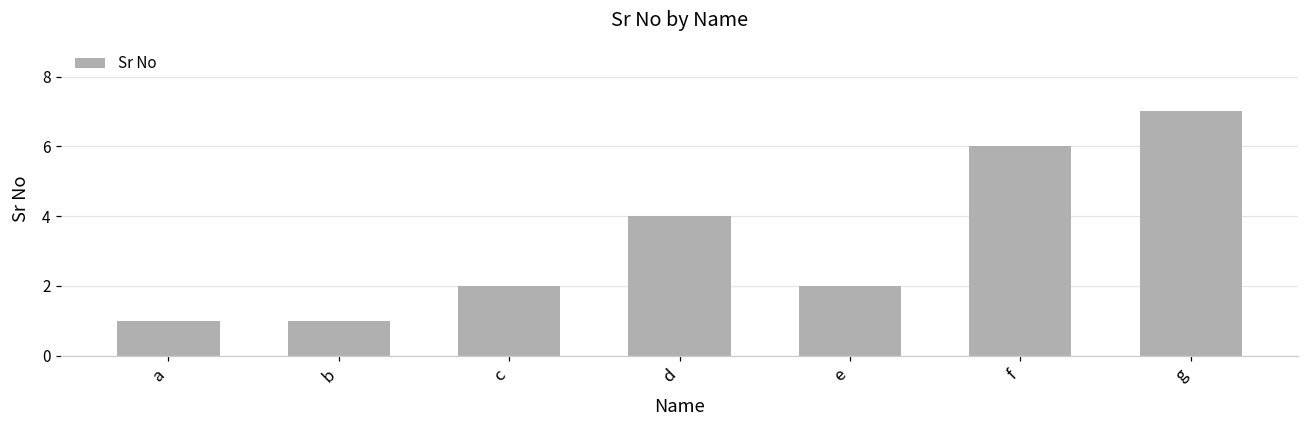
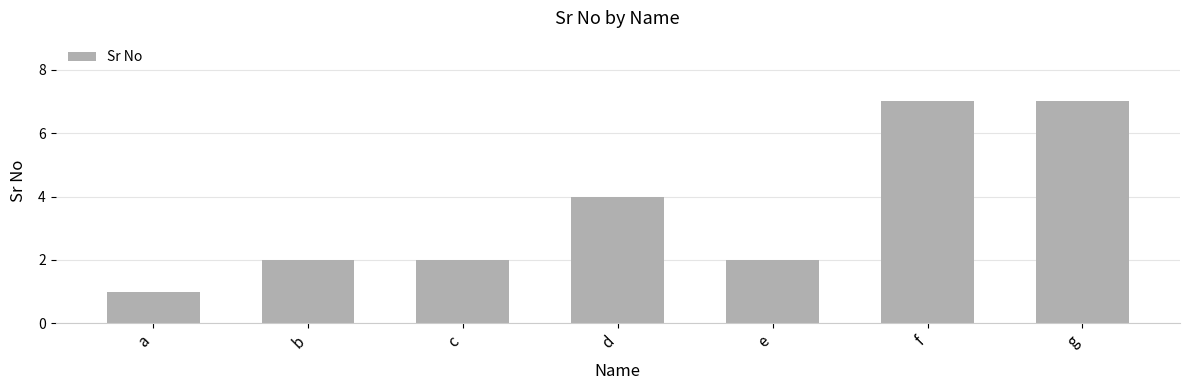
b: 1 -> 2
f: 6 -> 7
